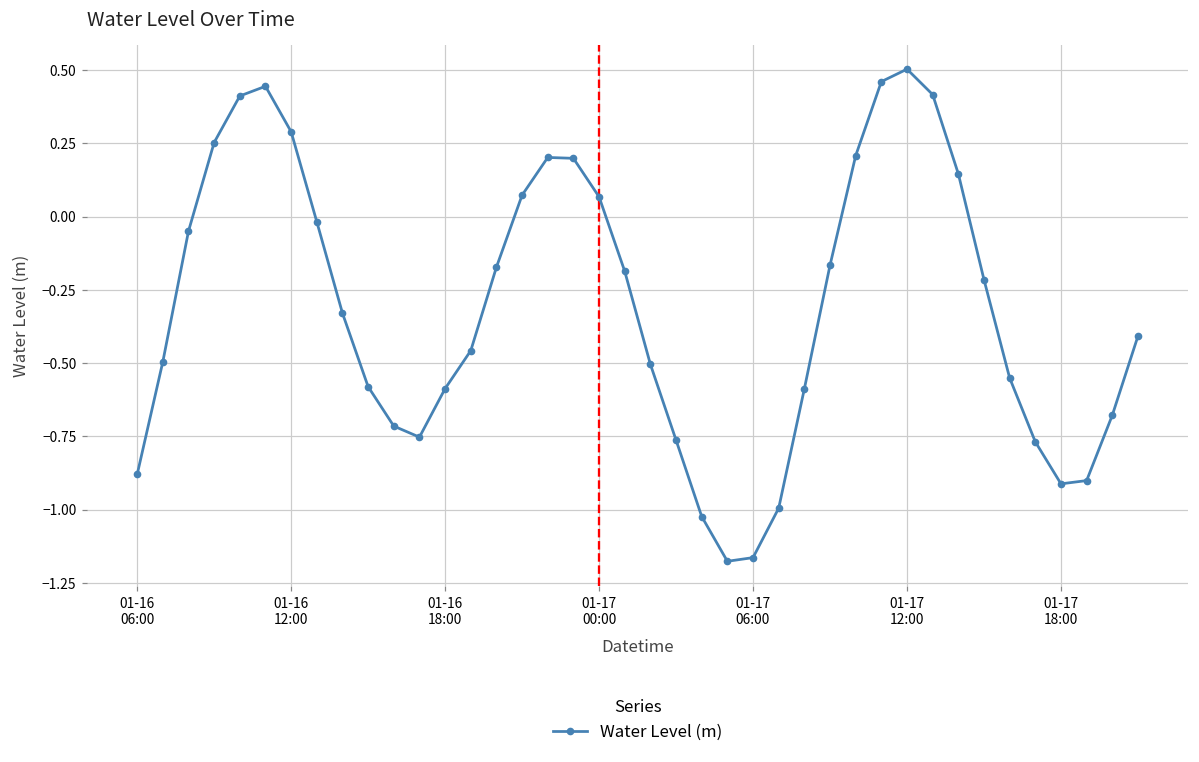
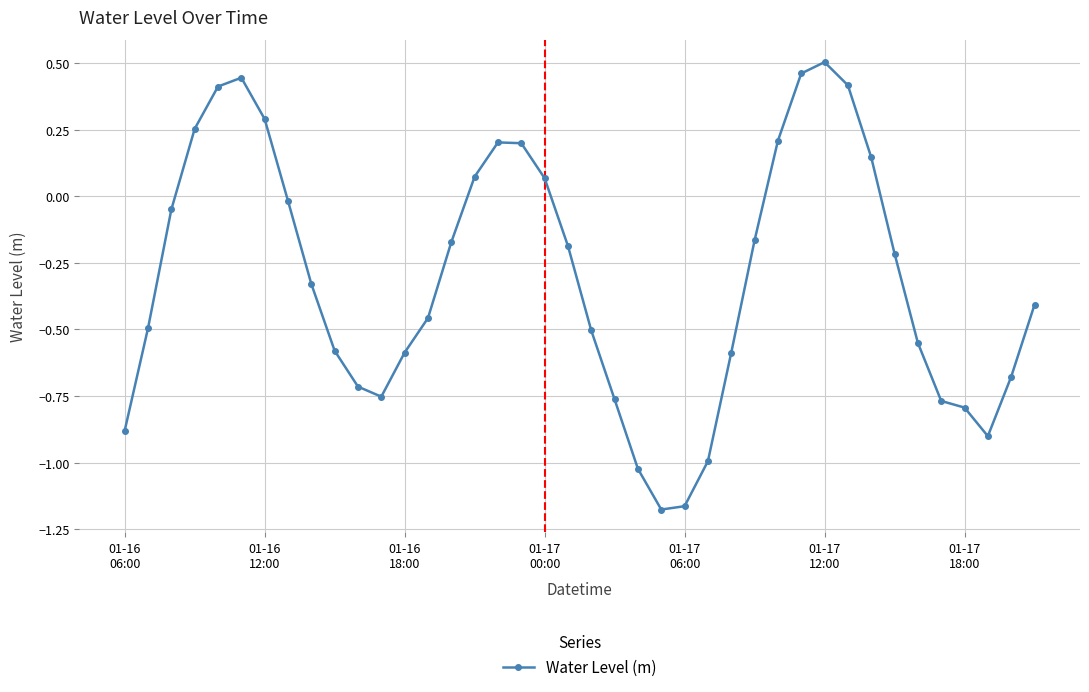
01-17 18:00: -0.91 -> -0.79
